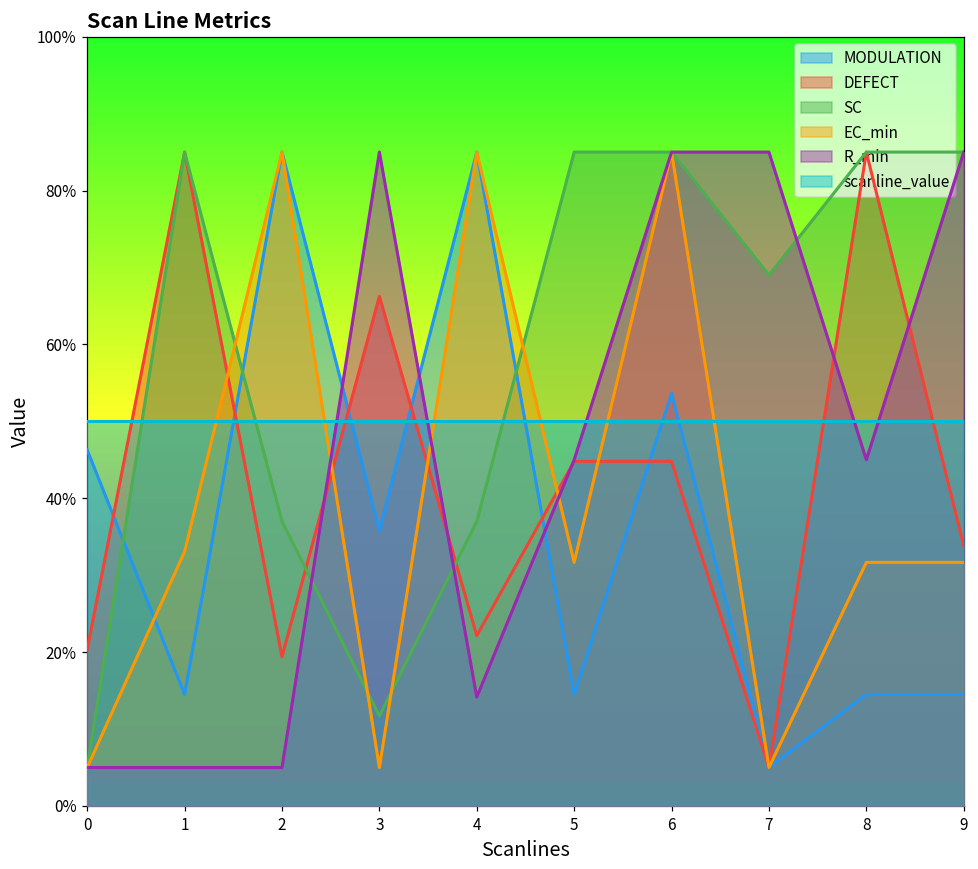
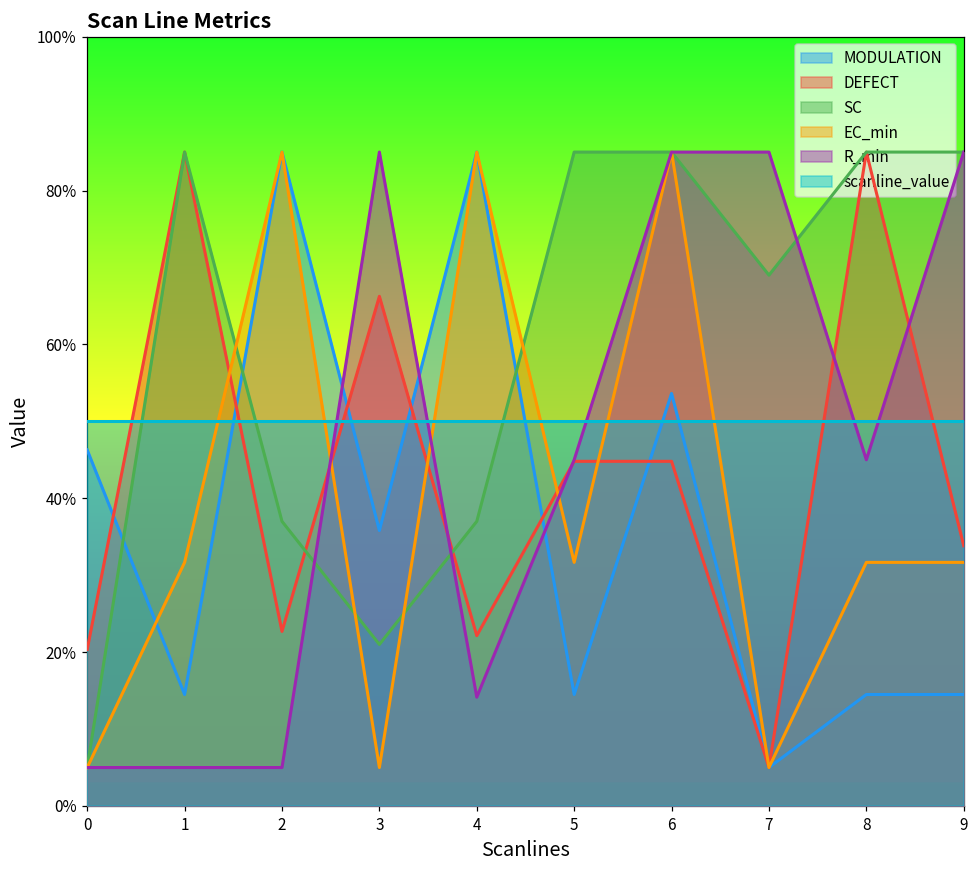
EC_min, 1: 33% -> 32%
DEFECT, 2: 19% -> 23%
SC, 3: 12% -> 21%
